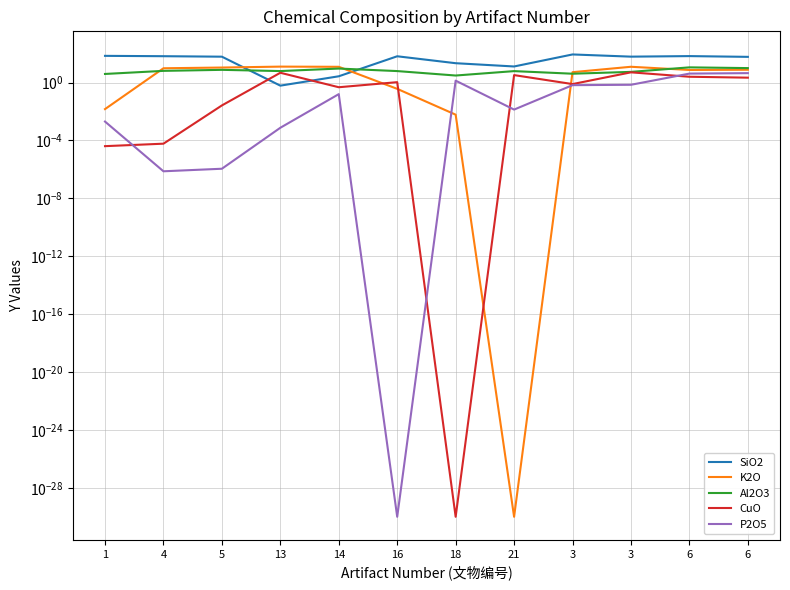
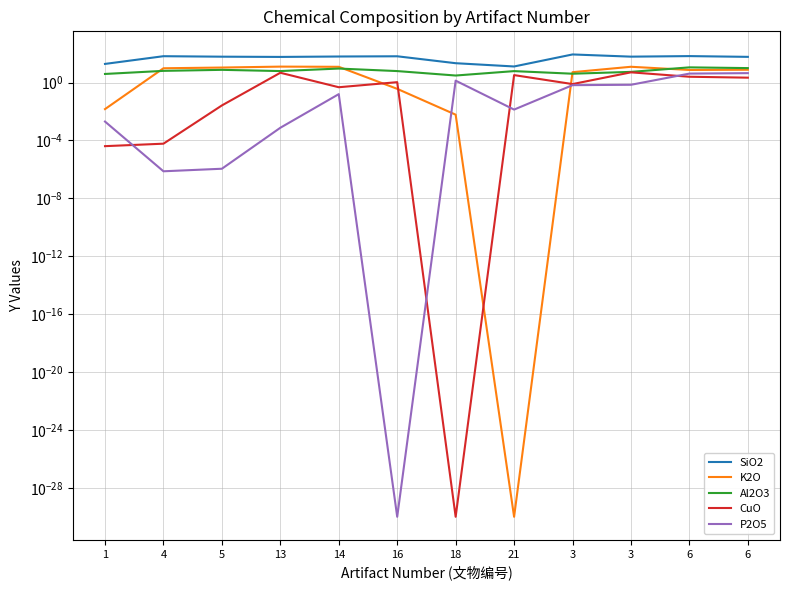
SiO2, 1: 100 -> 20
SiO2, 13: 0.6 -> 60
SiO2, 14: 3 -> 100
